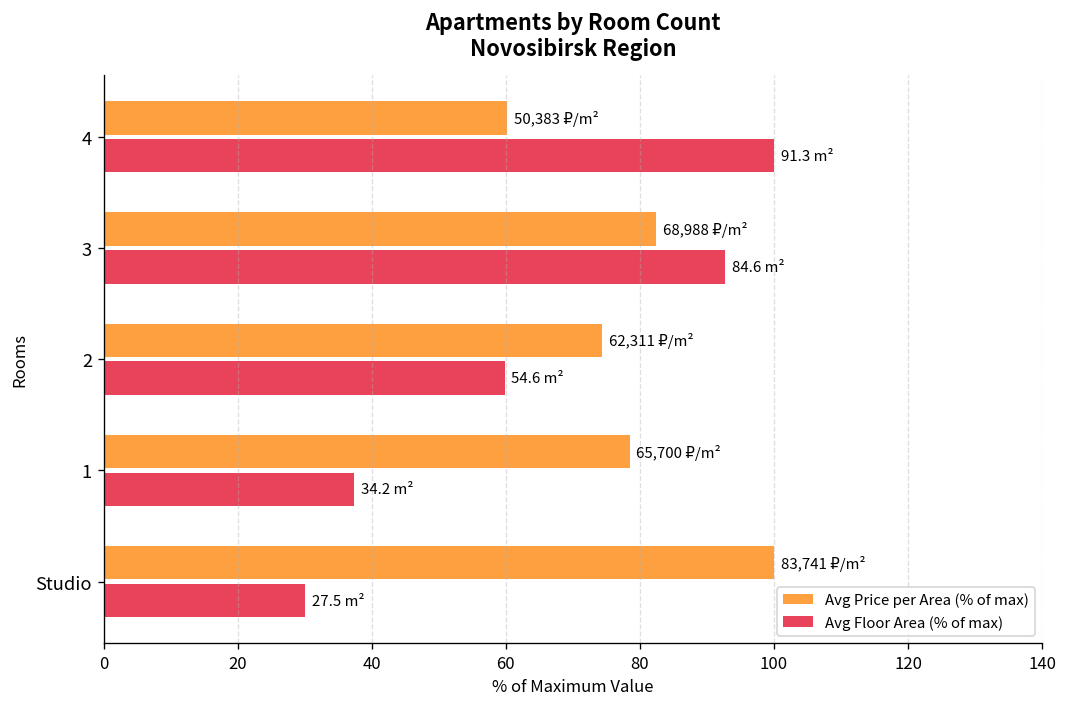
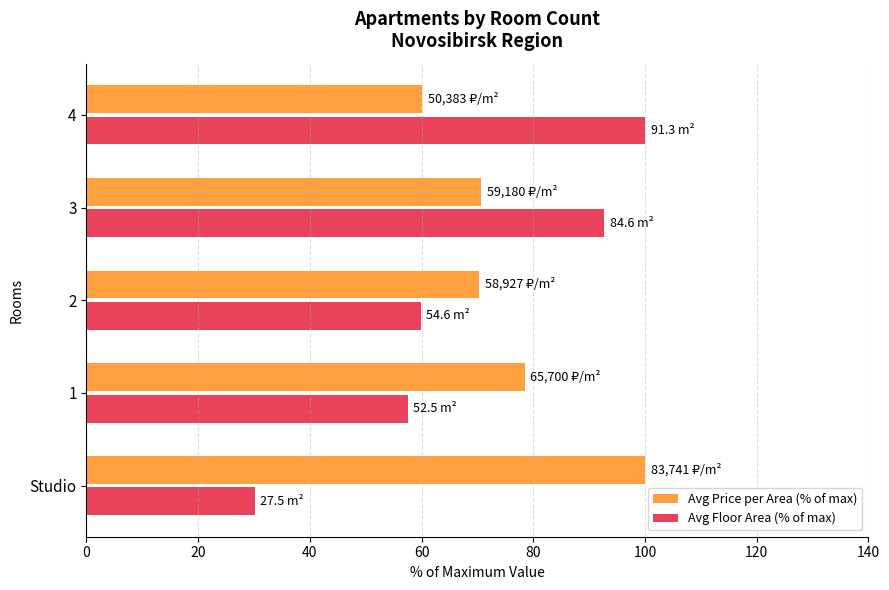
Avg Price per Area (% of max), 3: 68,988 -> 59,180
Avg Price per Area (% of max), 2: 62,311 -> 58,927
Avg Floor Area (% of max), 1: 34.2 -> 52.5
